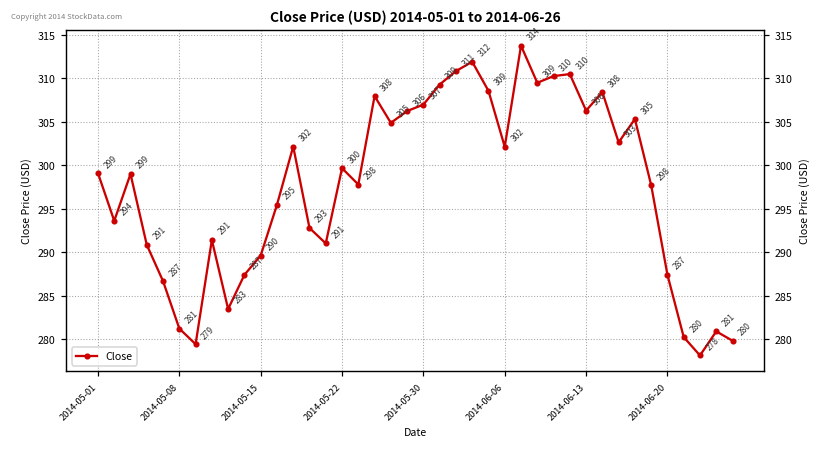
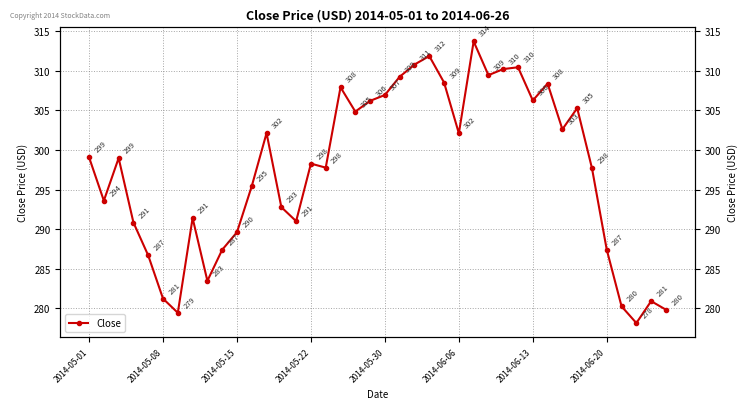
2014-05-22: 300 -> 298
